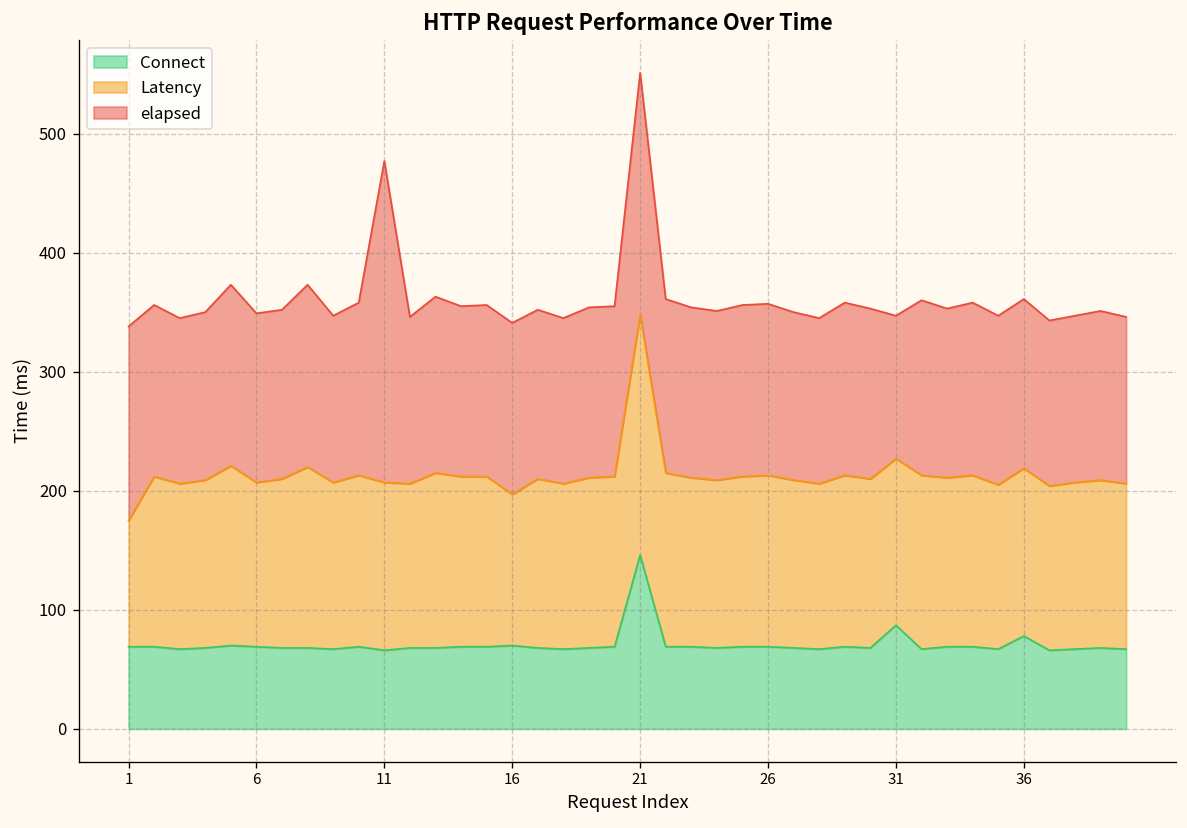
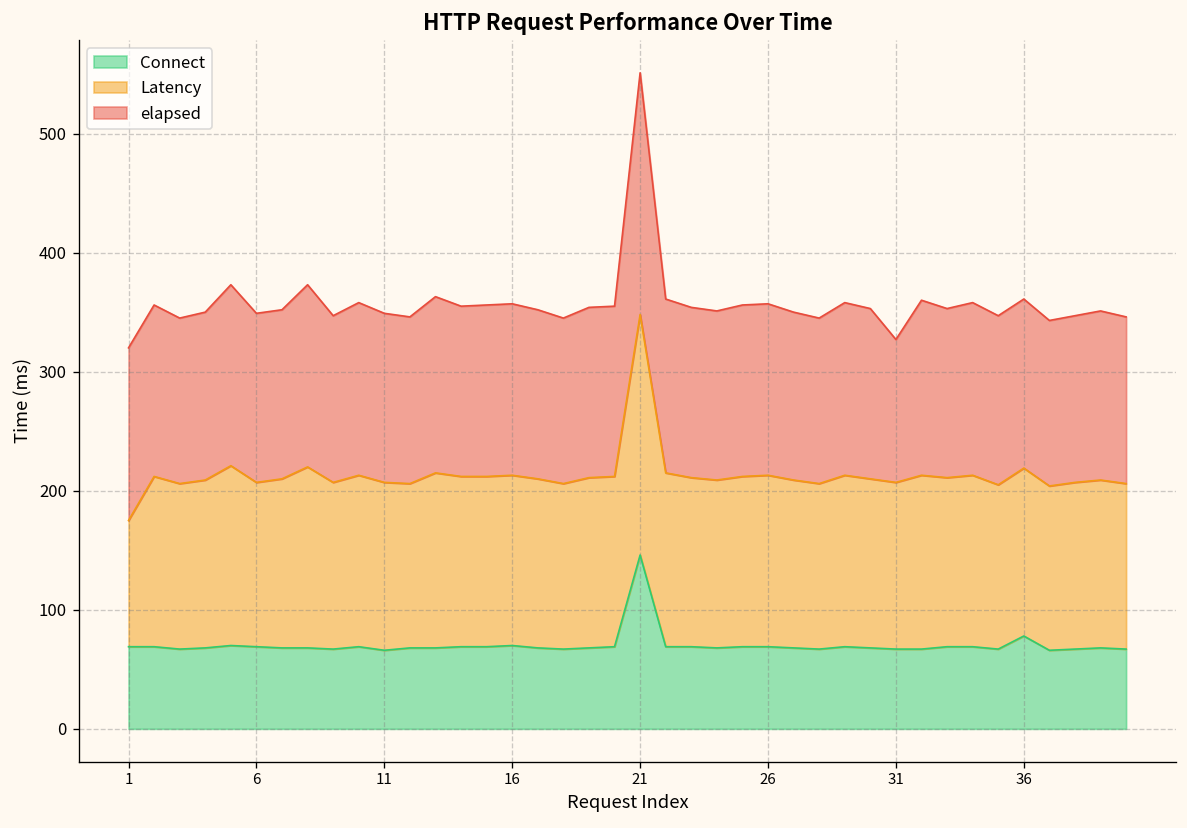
elapsed, 1: 160 -> 150
elapsed, 11: 270 -> 140
Latency, 16: 130 -> 140
Connect, 31: 90 -> 70
